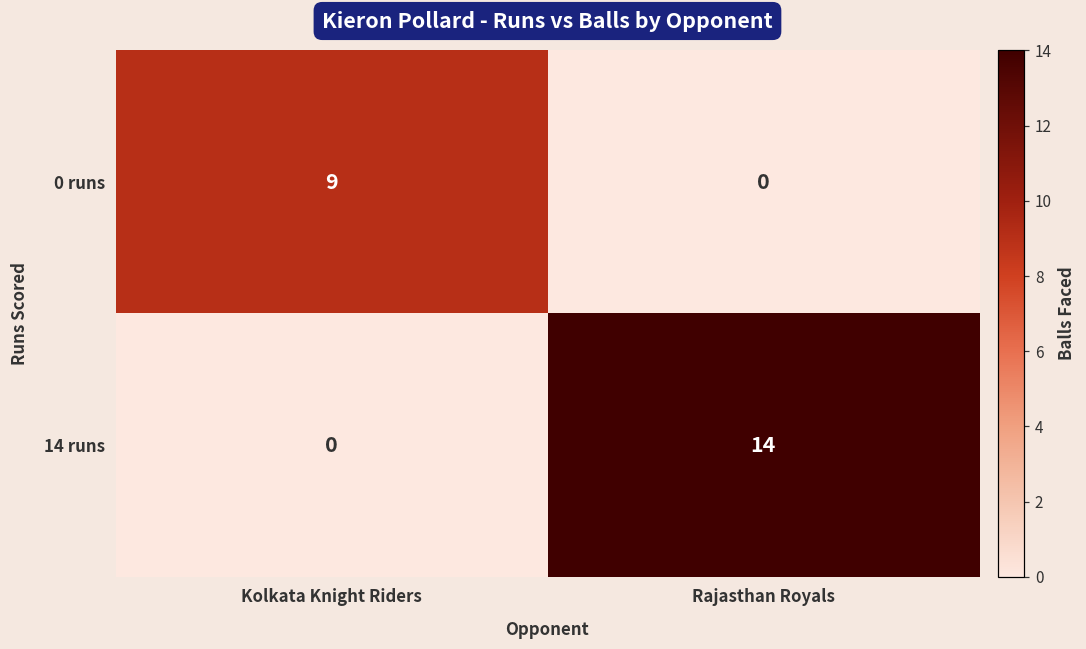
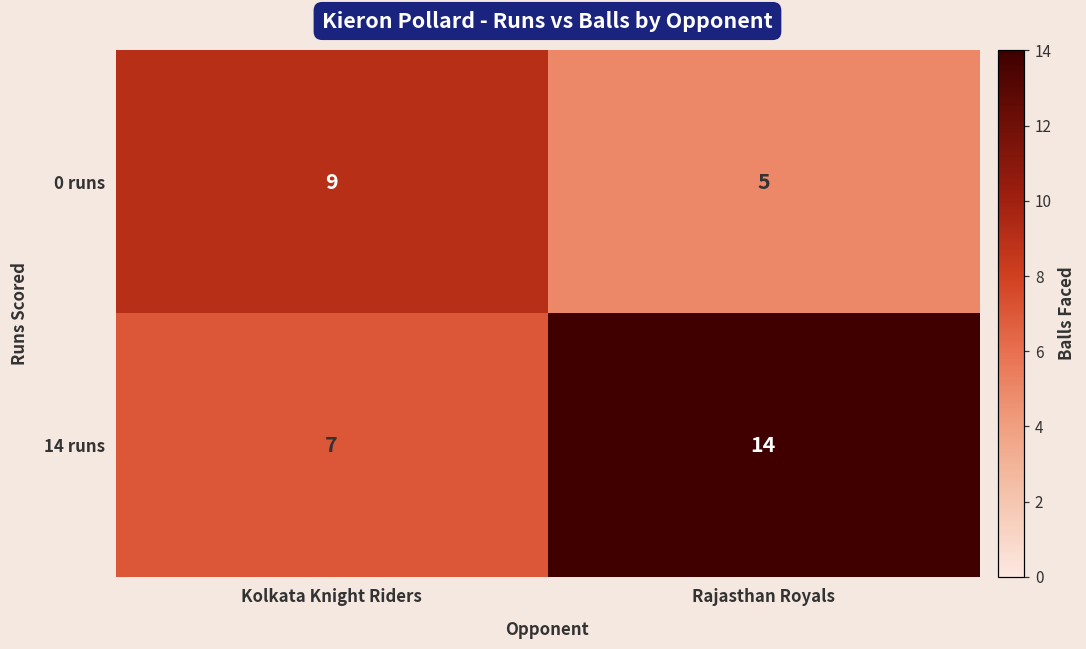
0 runs, Rajasthan Royals: 0 -> 5
14 runs, Kolkata Knight Riders: 0 -> 7
